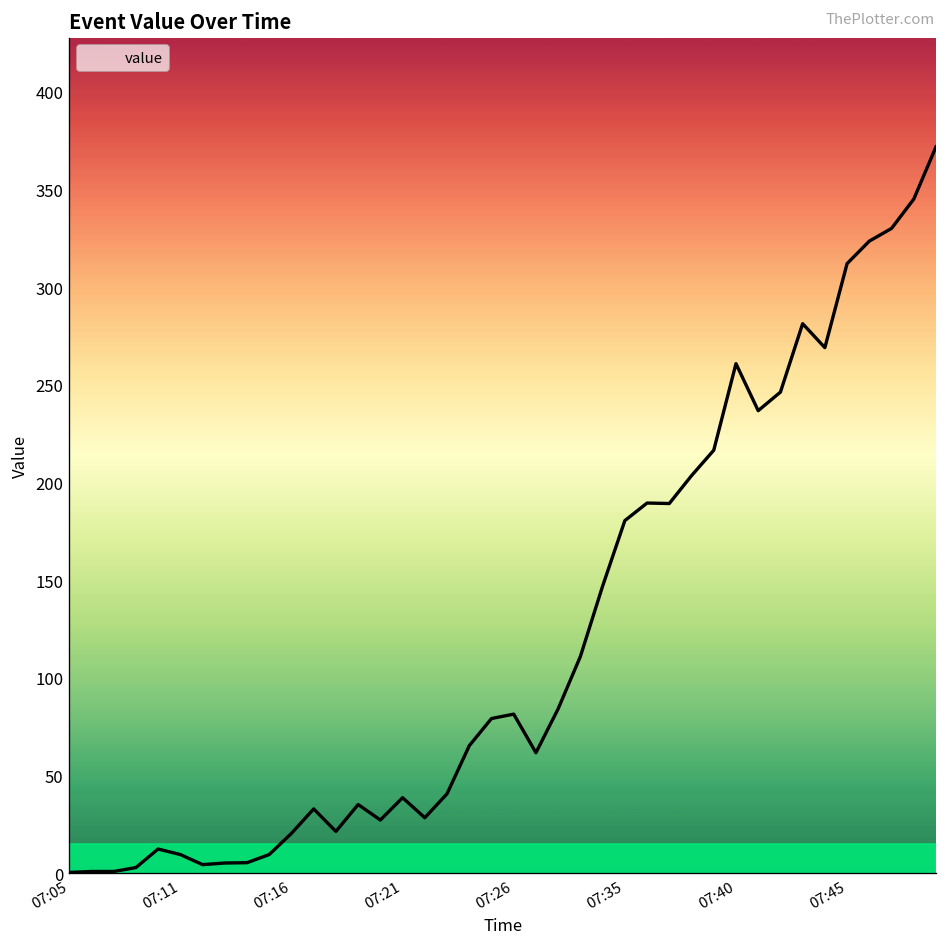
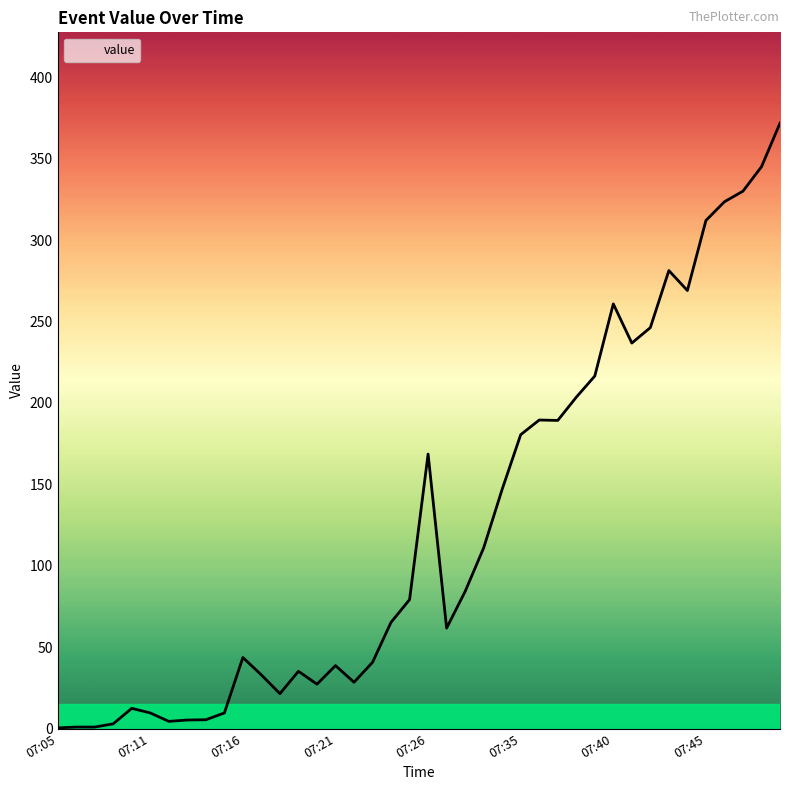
07:16: 21 -> 44
07:26: 82 -> 169
